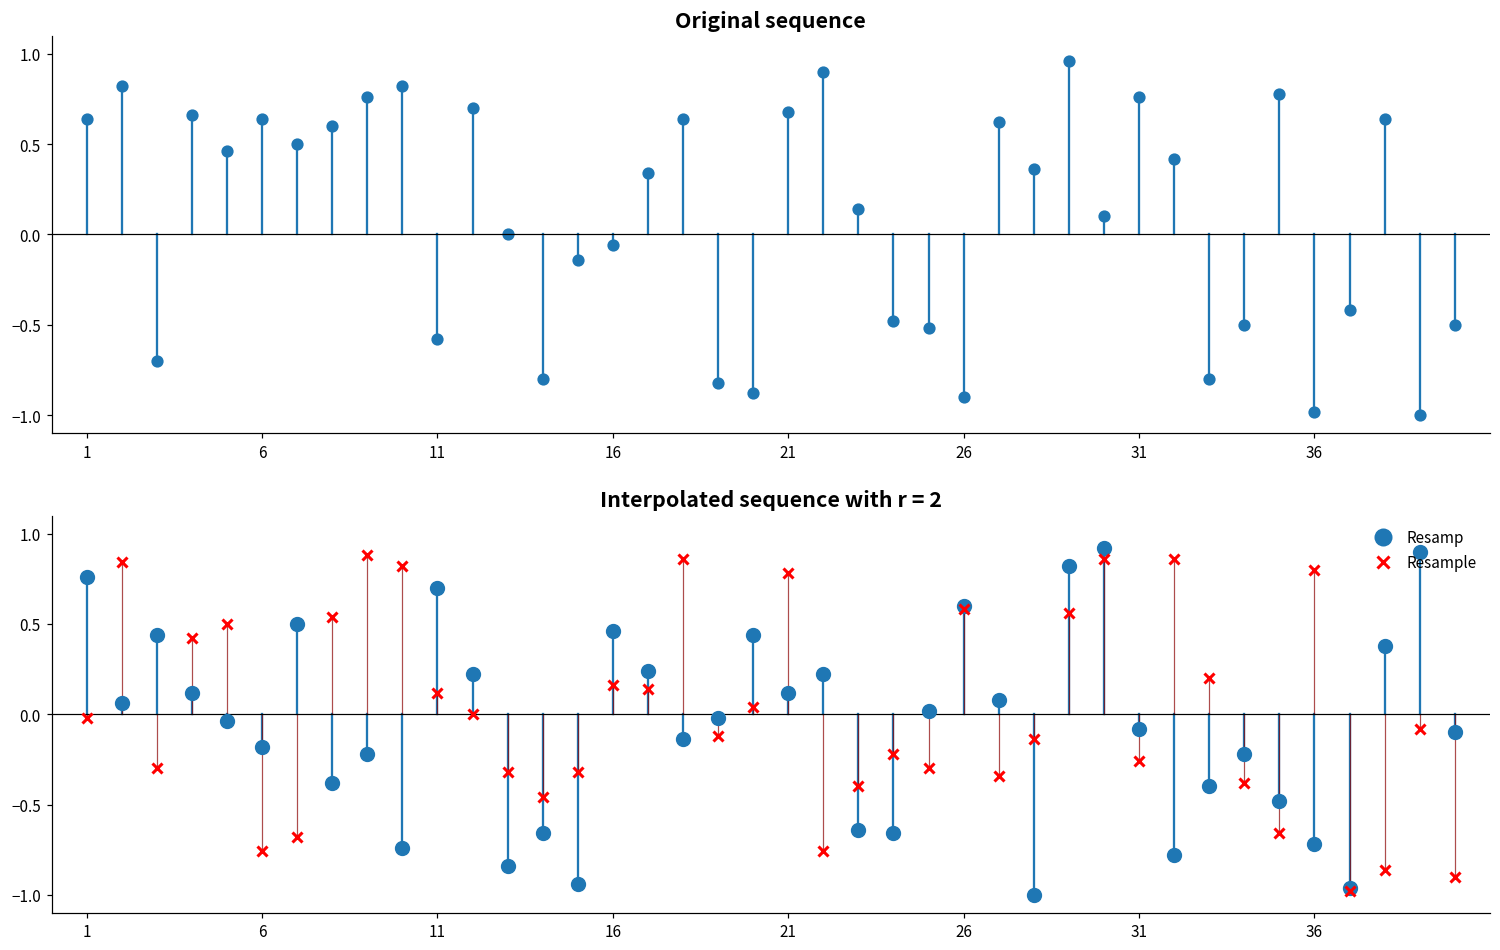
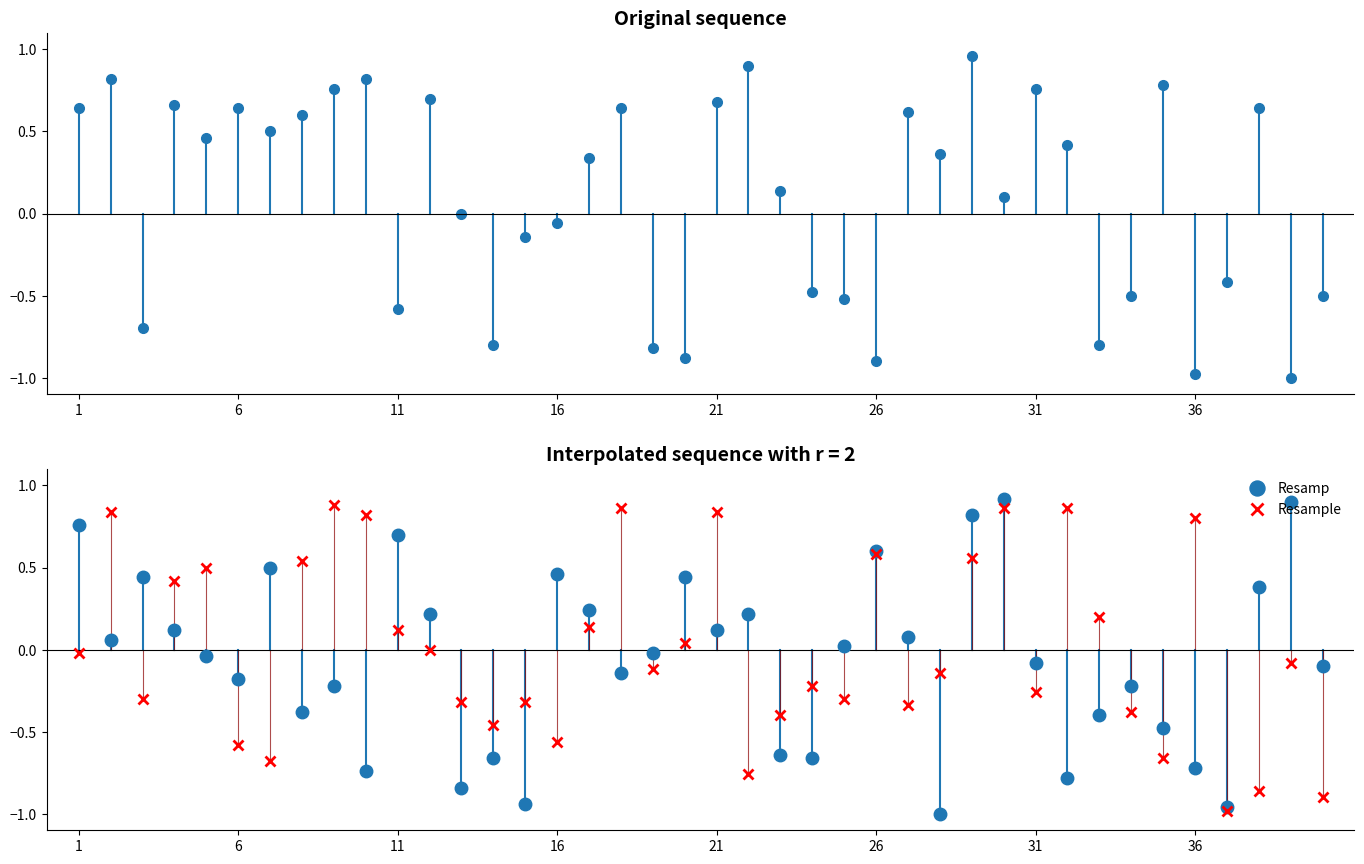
Interpolated sequence with r = 2, Resample, 6: -0.76 -> -0.58
Interpolated sequence with r = 2, Resample, 16: 0.16 -> -0.56
Interpolated sequence with r = 2, Resample, 21: 0.78 -> 0.84
